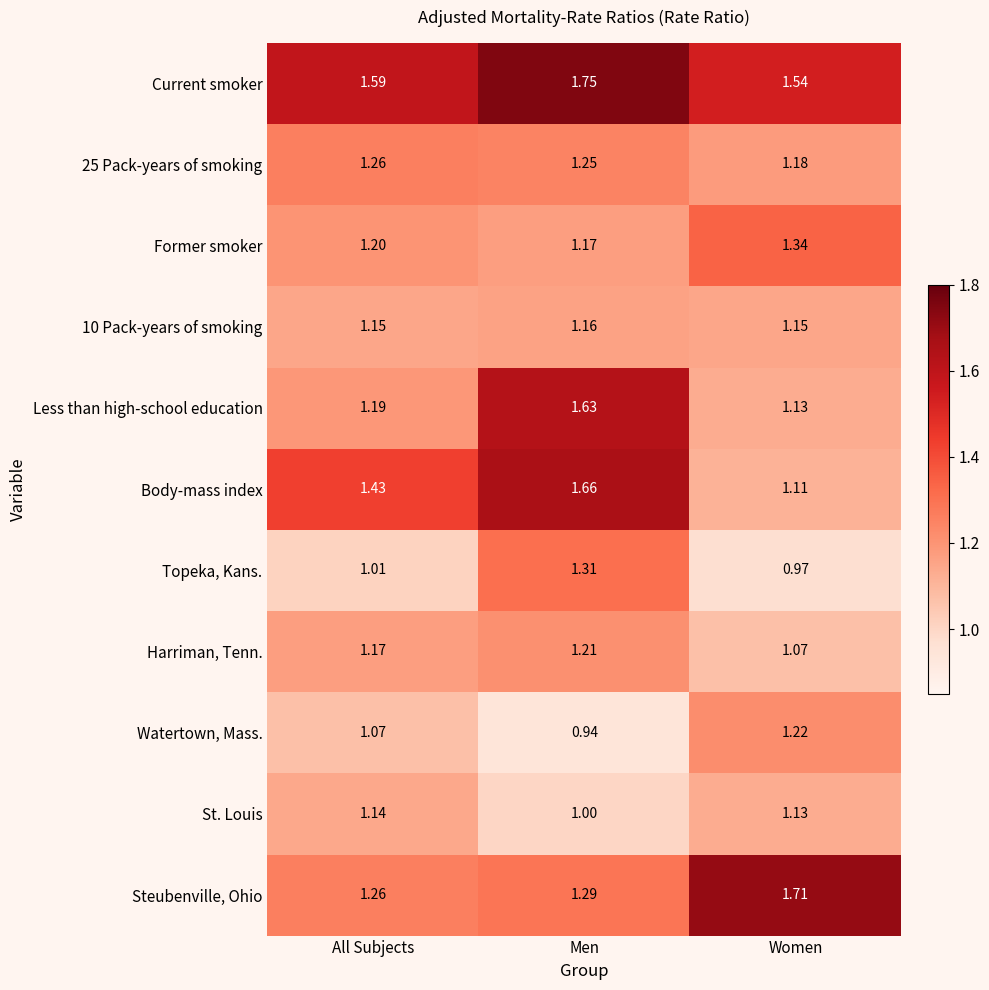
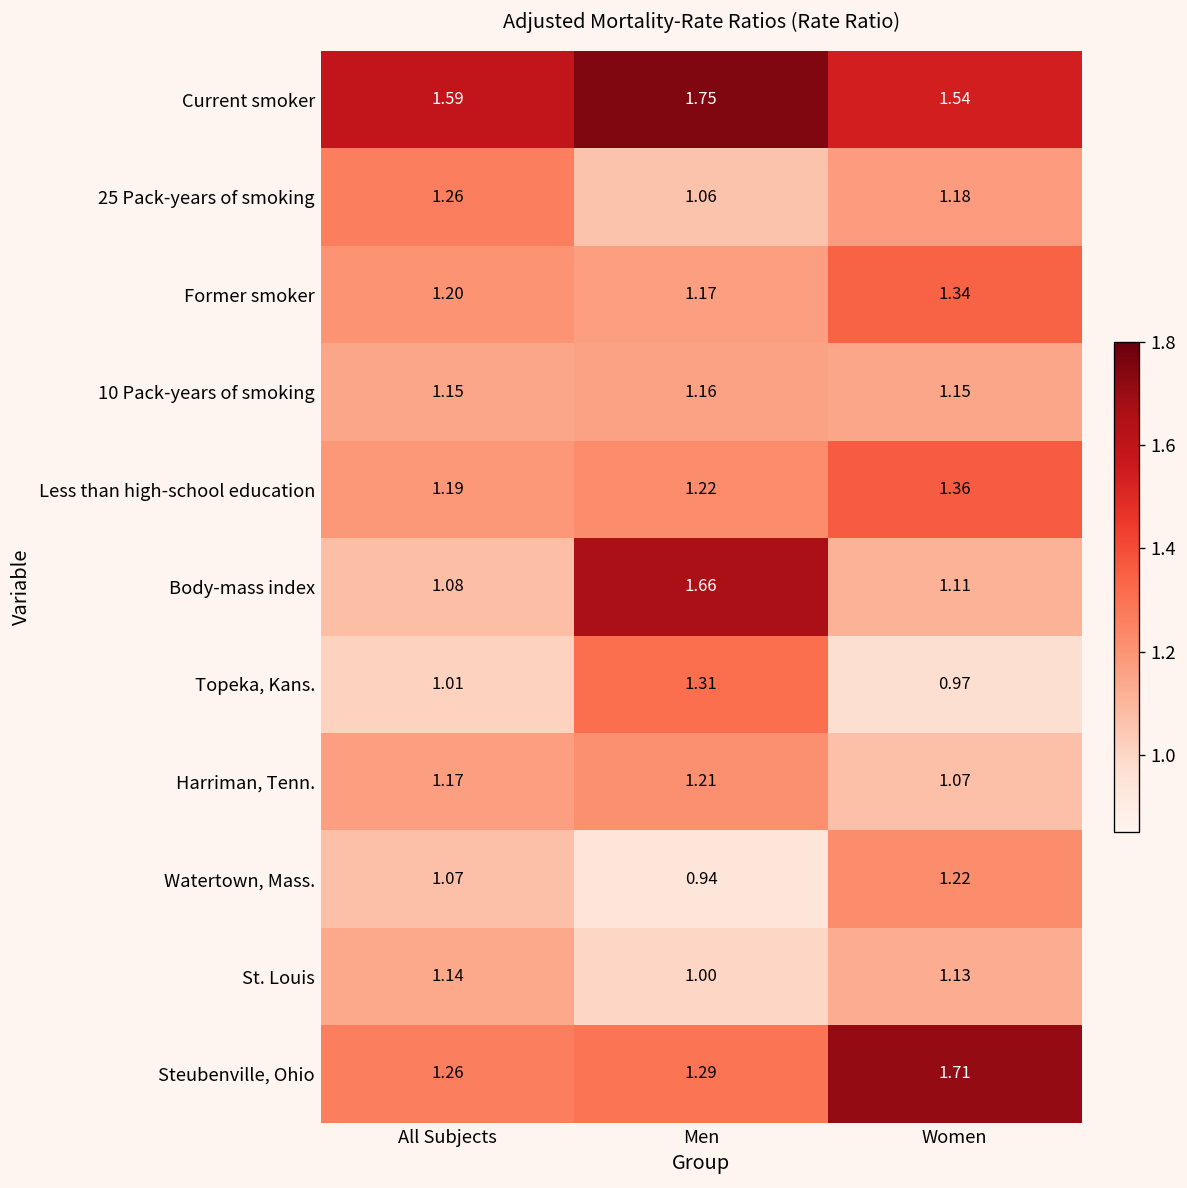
25 Pack-years of smoking, Men: 1.25 -> 1.06
Less than high-school education, Men: 1.63 -> 1.22
Less than high-school education, Women: 1.13 -> 1.36
Body-mass index, All Subjects: 1.43 -> 1.08
